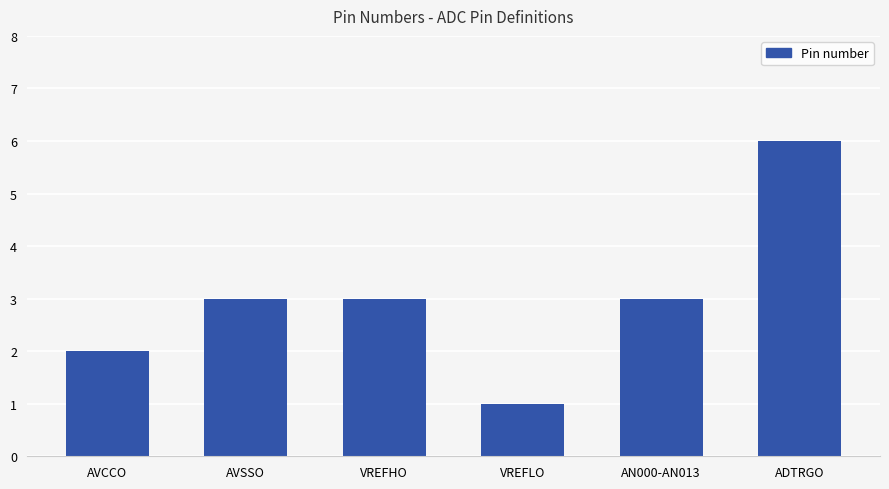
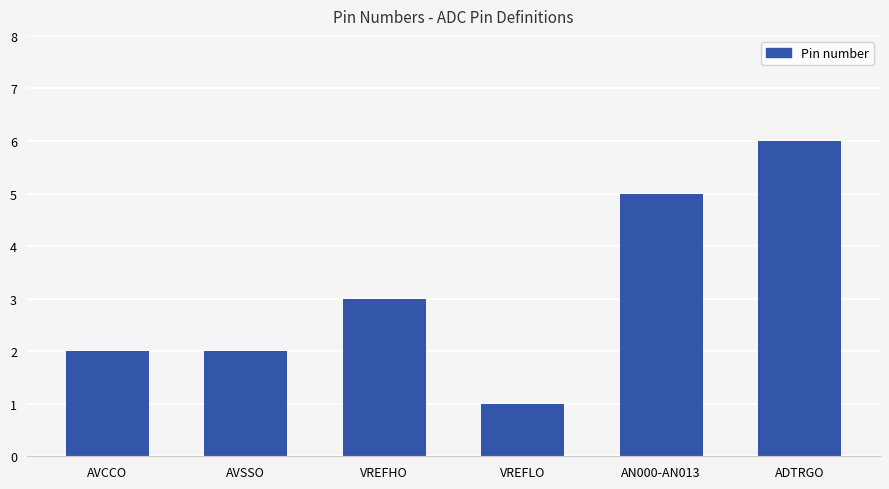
AVSSO: 3 -> 2
AN000-AN013: 3 -> 5
